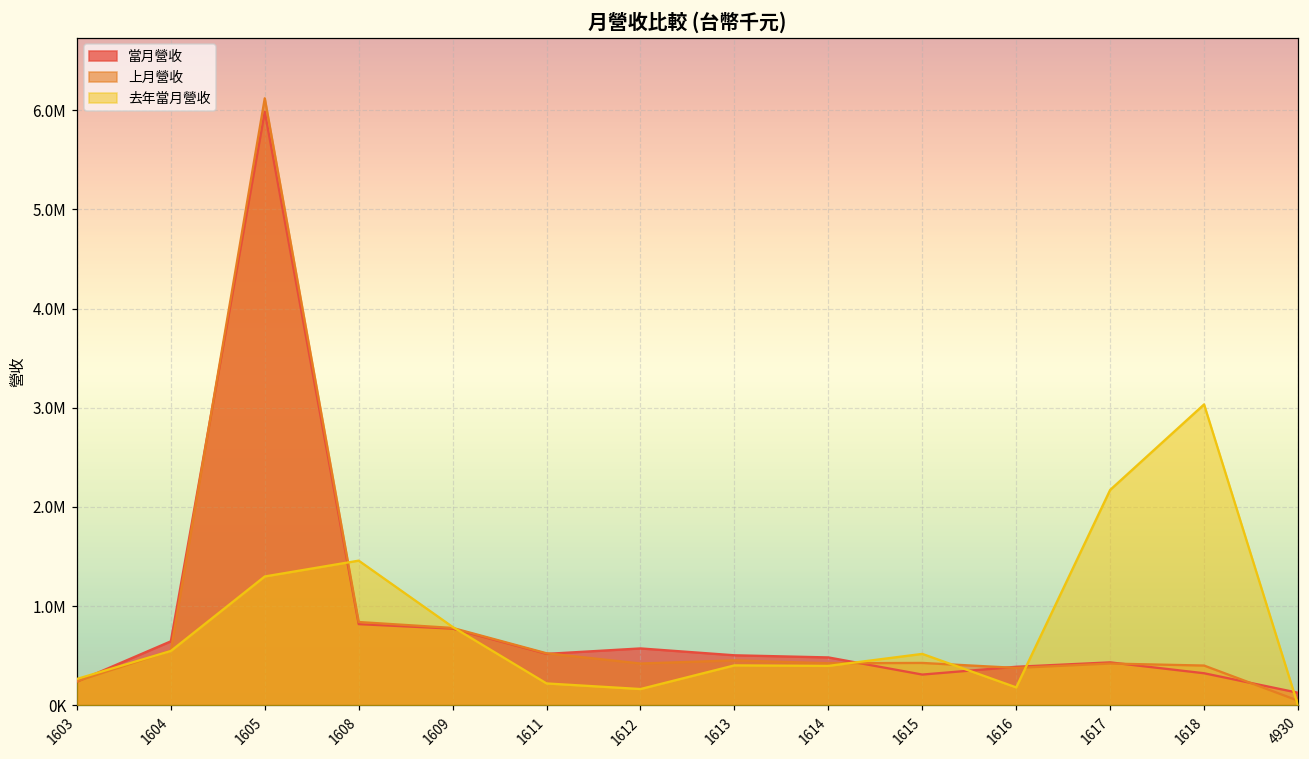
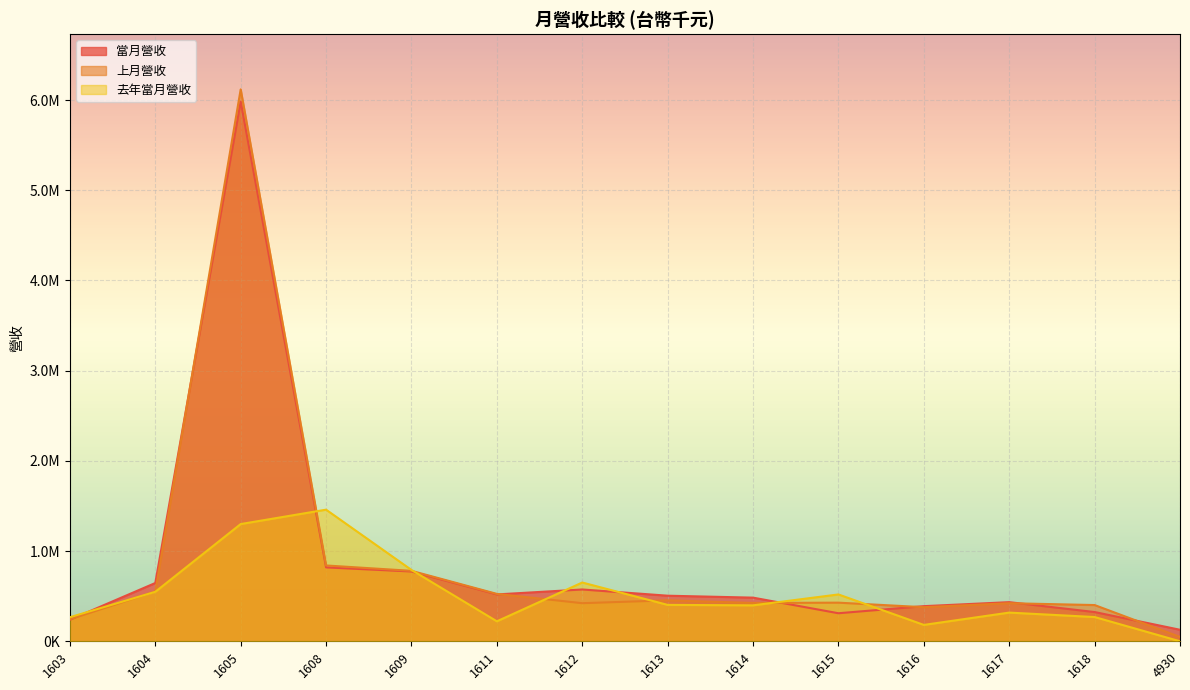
去年當月營收, 1612: 200000 -> 700000
去年當月營收, 1617: 2200000 -> 300000
去年當月營收, 1618: 3000000 -> 300000
